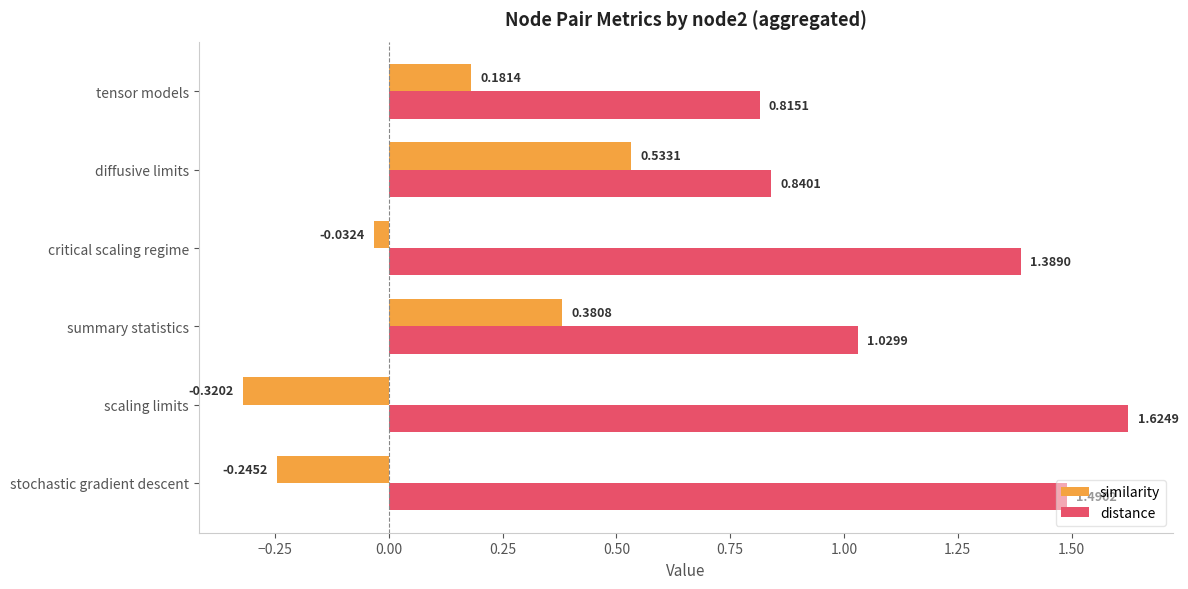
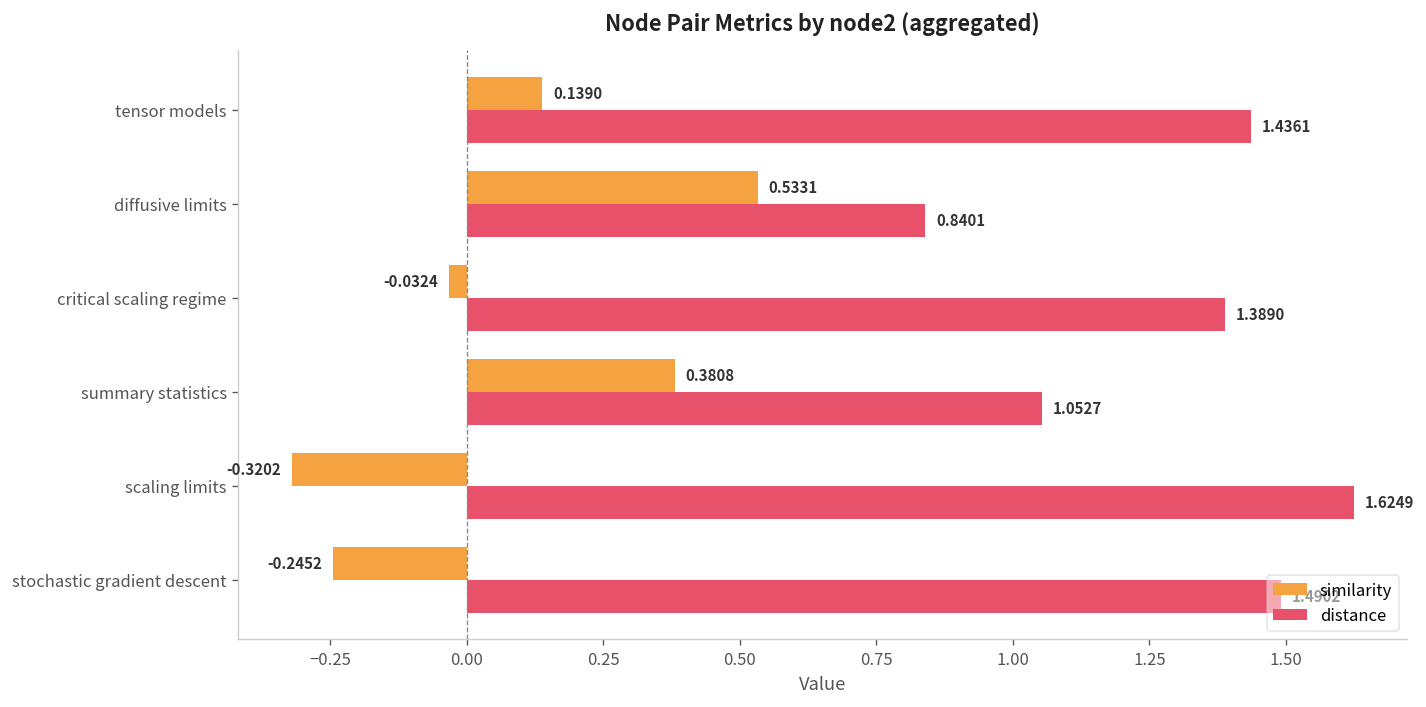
similarity, tensor models: 0.1814 -> 0.1390
distance, tensor models: 0.8151 -> 1.4361
distance, summary statistics: 1.0299 -> 1.0527
